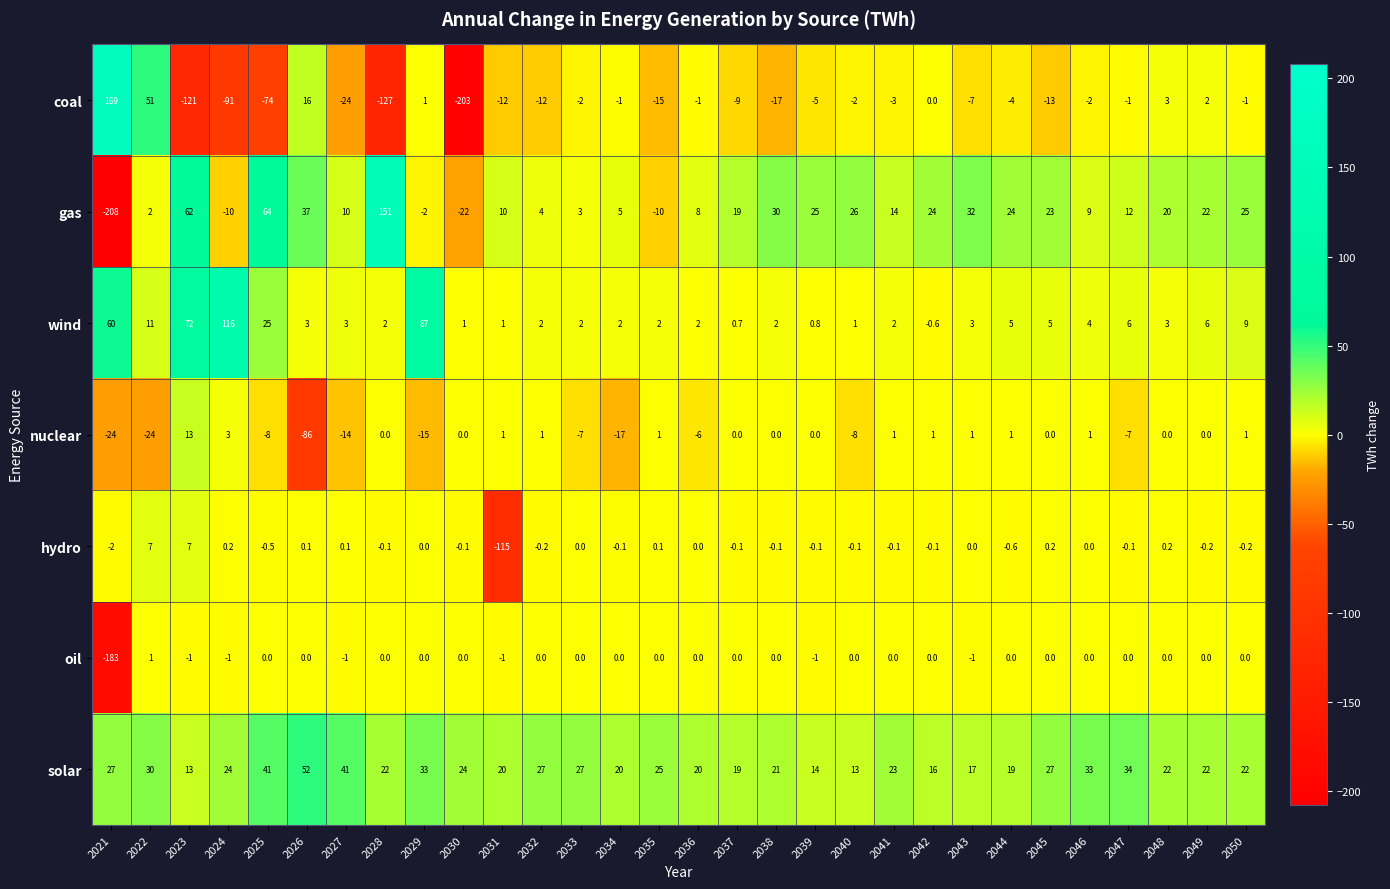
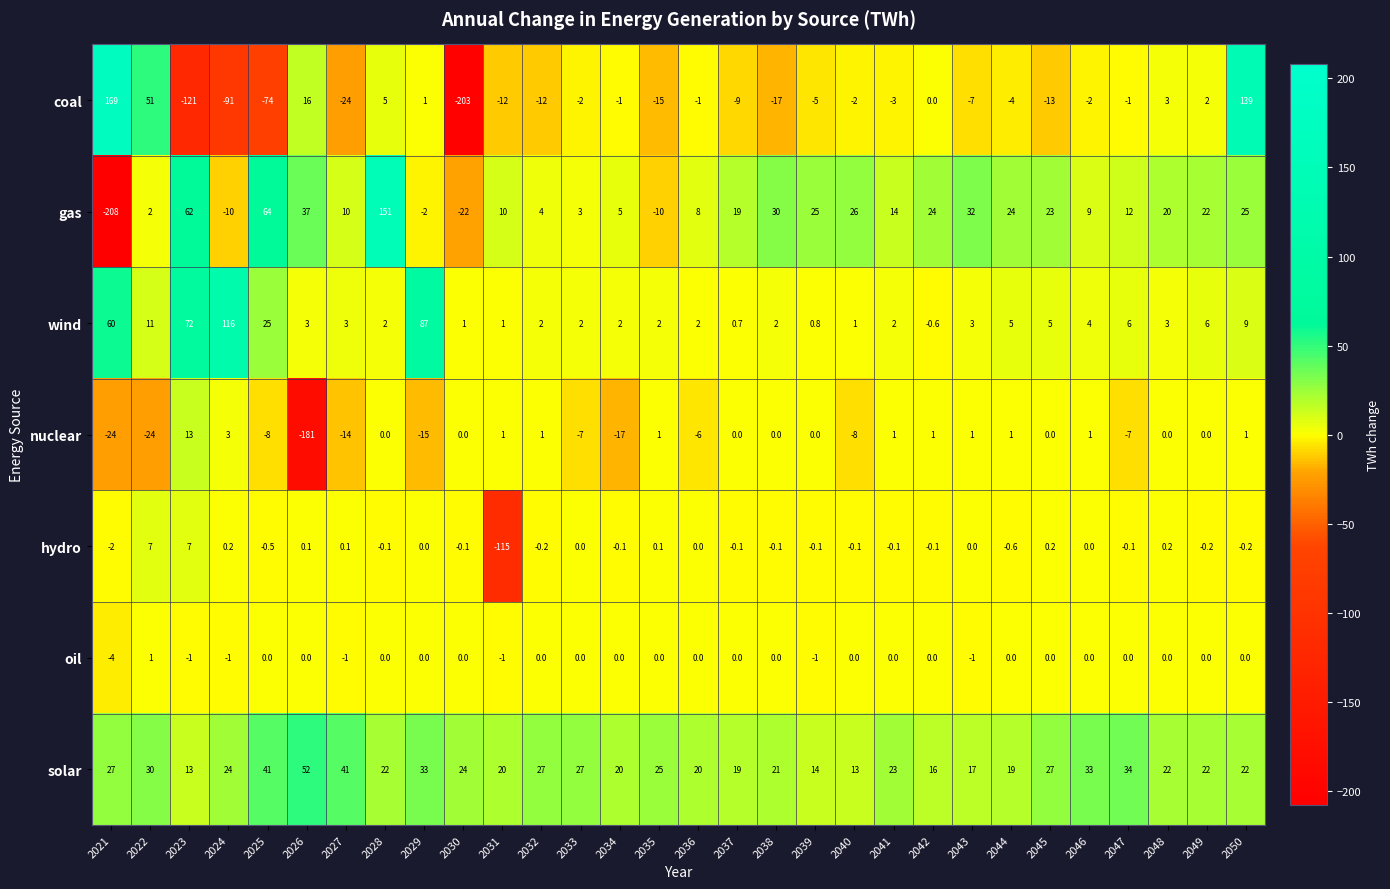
coal, 2028: -127 -> 5
coal, 2050: -1 -> 139
nuclear, 2026: -86 -> -181
oil, 2021: -183 -> -4
